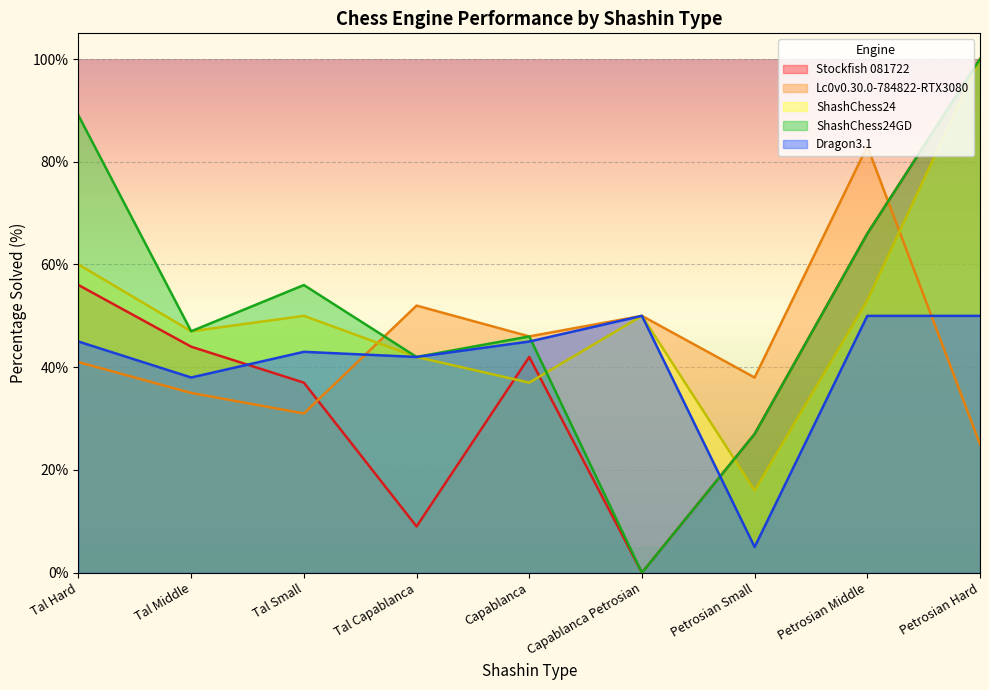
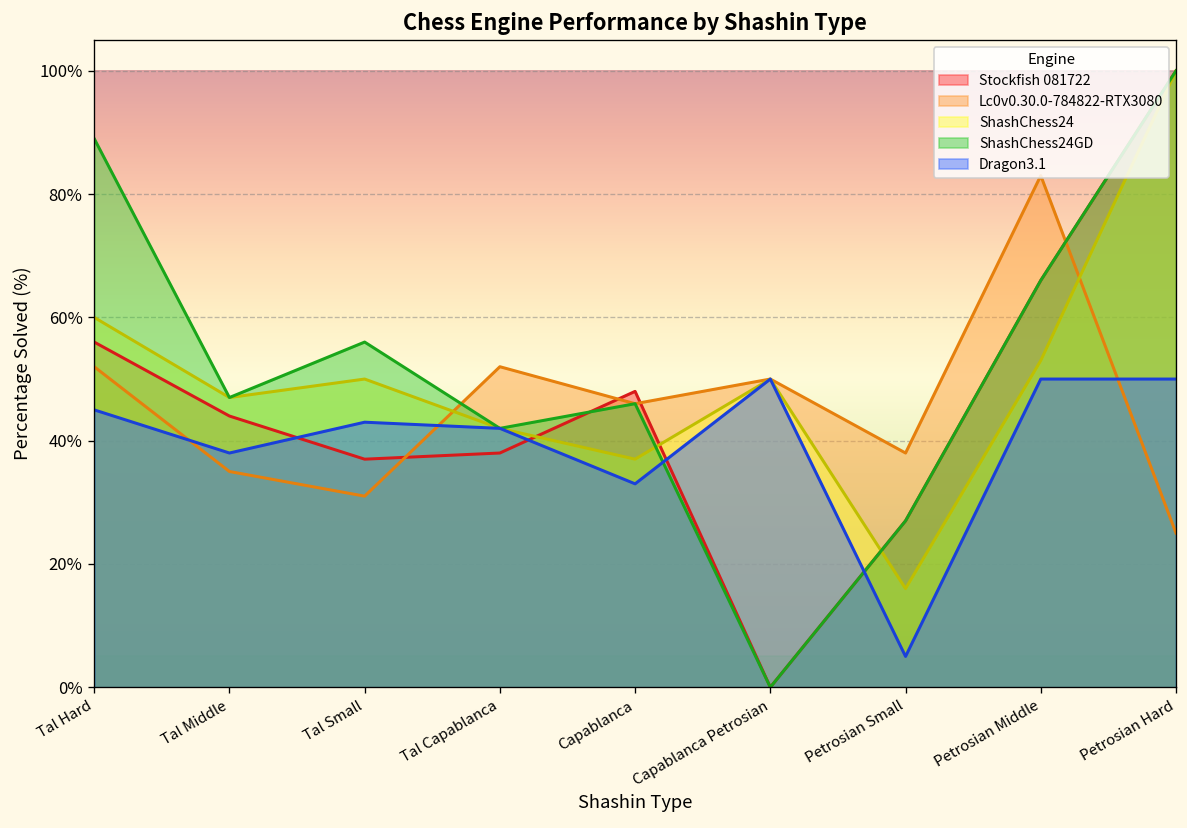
Lc0v0.30.0-784822-RTX3080, Tal Hard: 41% -> 52%
Stockfish 081722, Tal Capablanca: 9% -> 38%
Stockfish 081722, Capablanca: 42% -> 48%
Dragon3.1, Capablanca: 45% -> 33%
